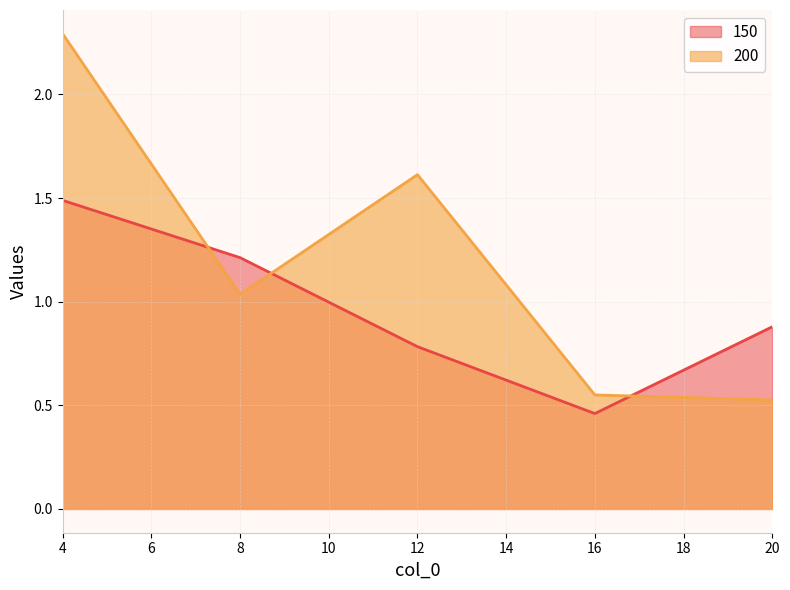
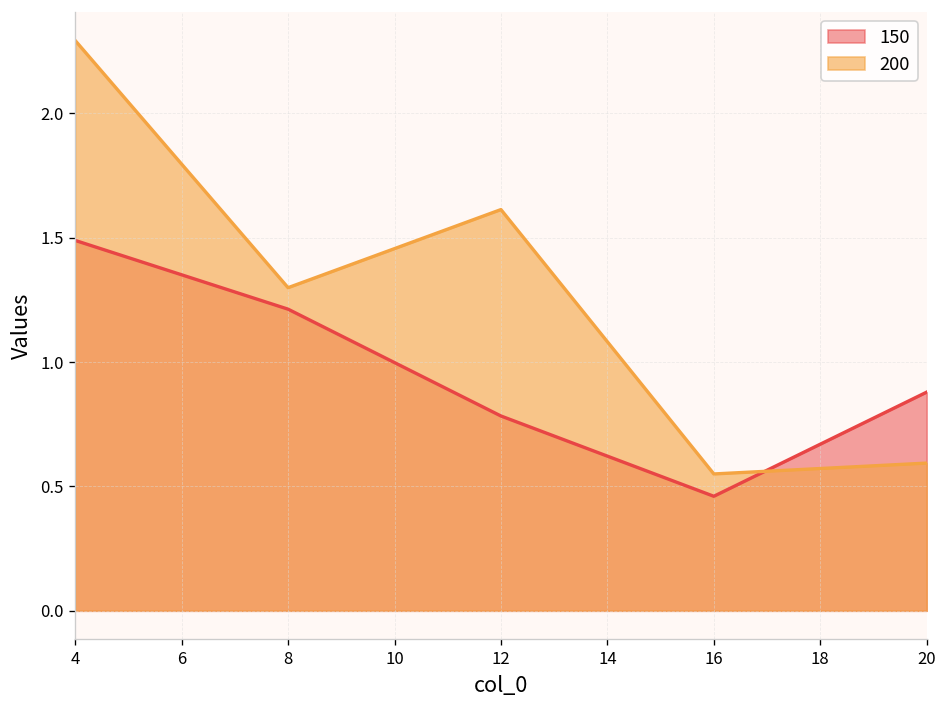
200, 8: 1.04 -> 1.30
200, 20: 0.53 -> 0.59
